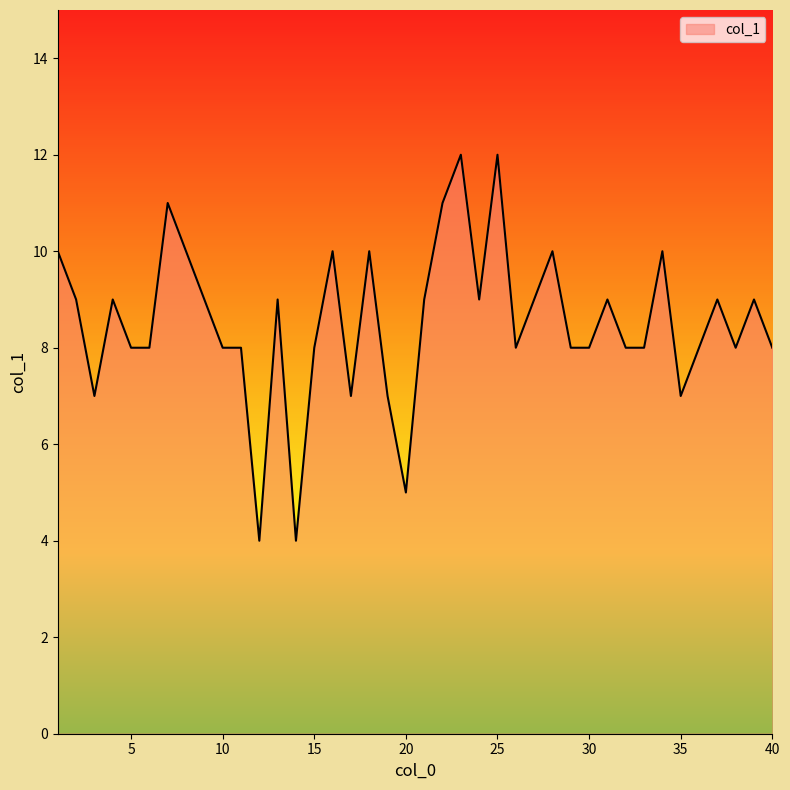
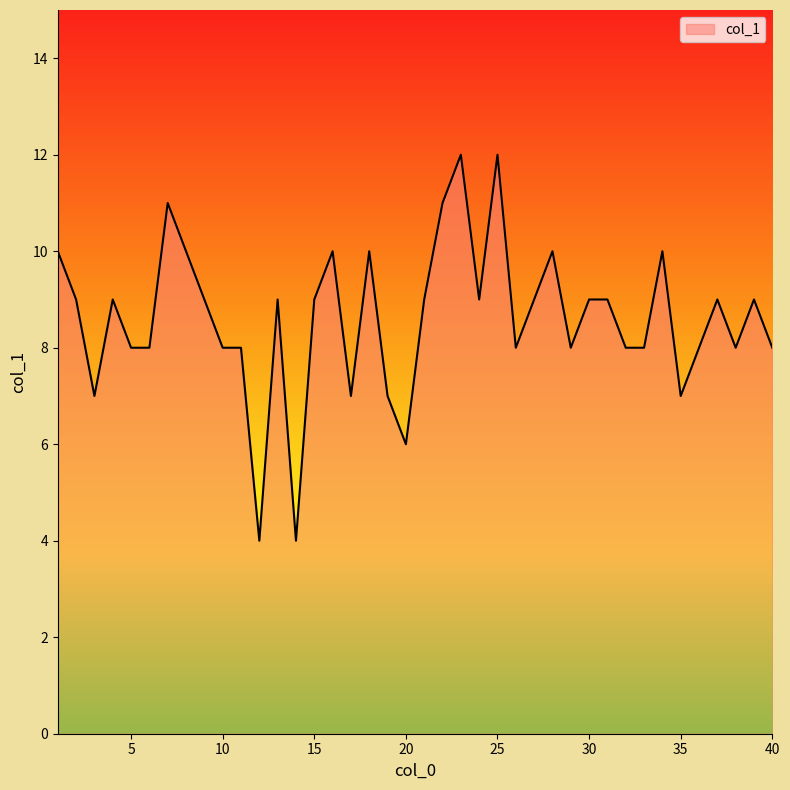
15: 8 -> 9
20: 5 -> 6
30: 8 -> 9
